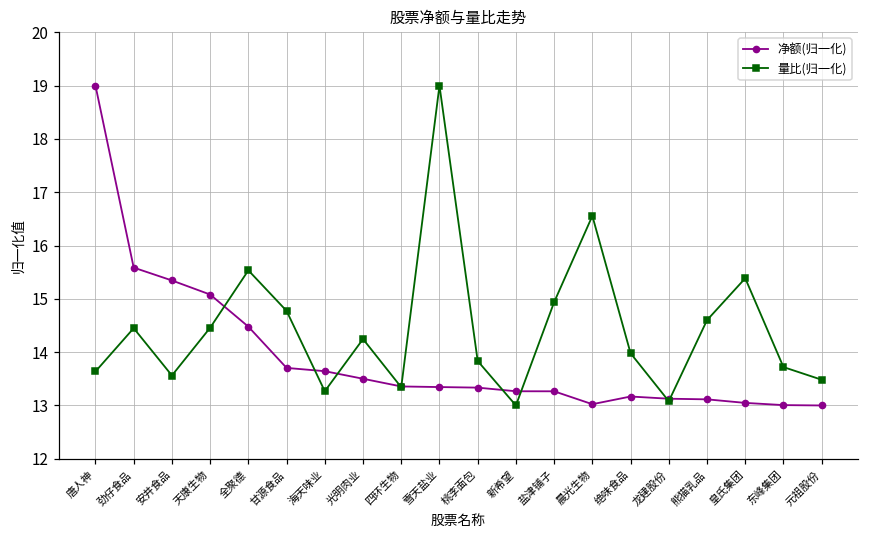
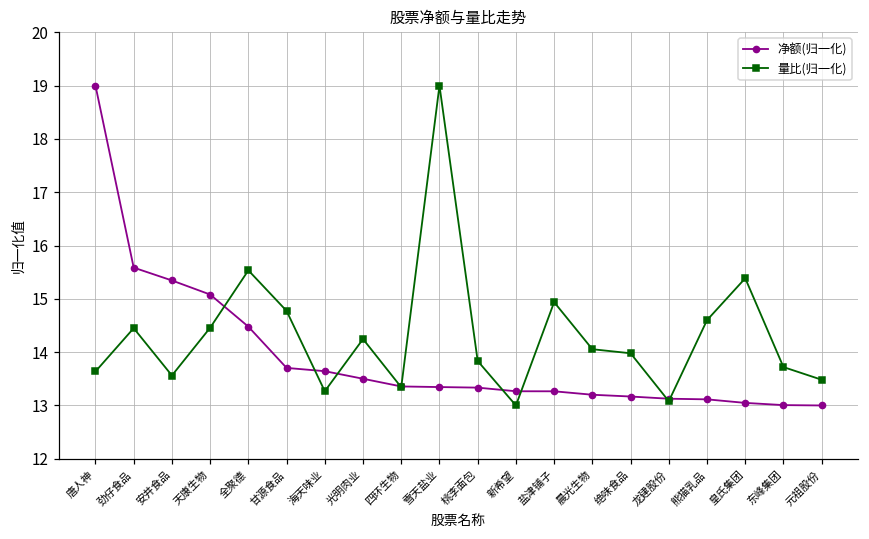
净额(归一化), 晨光生物: 13.0 -> 13.2
量比(归一化), 晨光生物: 16.6 -> 14.1
